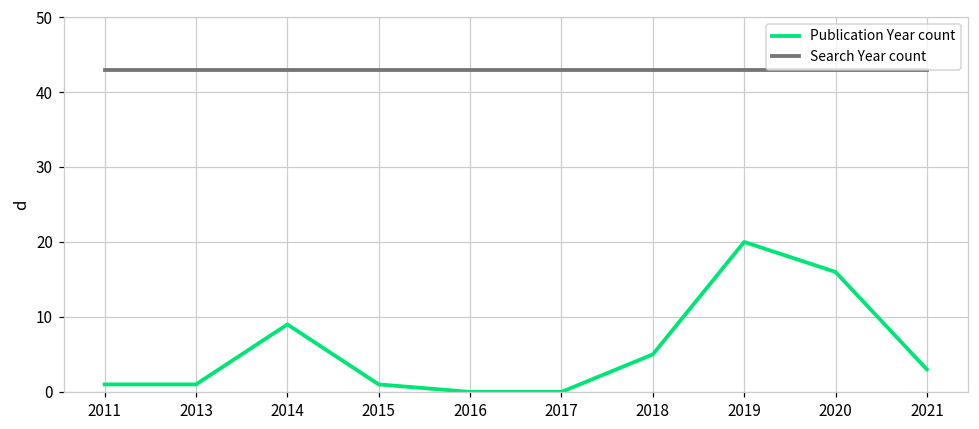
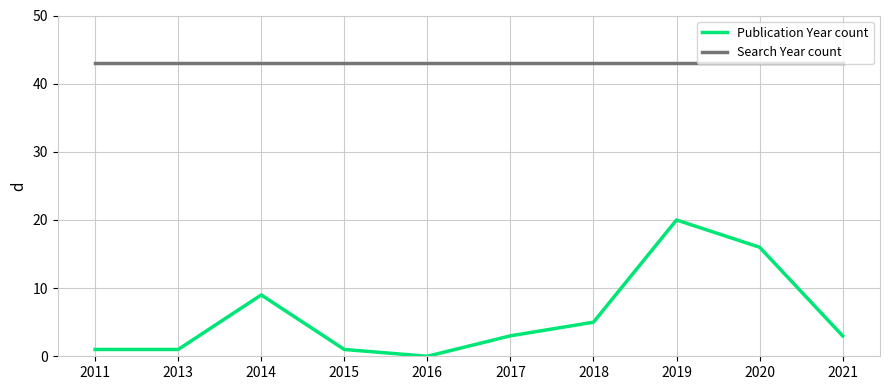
Publication Year count, 2017: 0 -> 3
